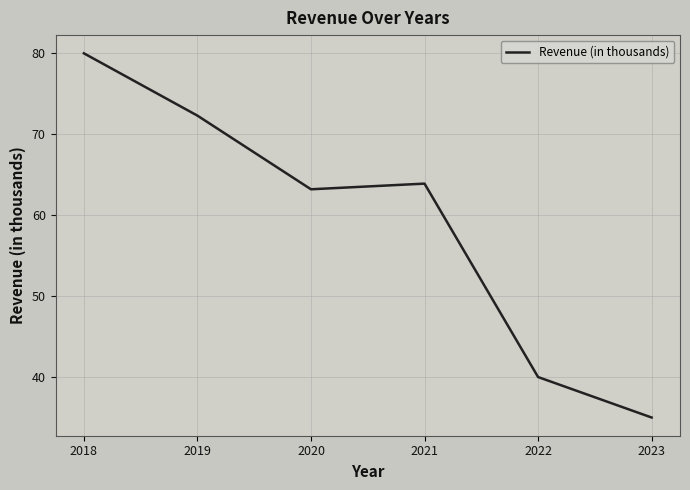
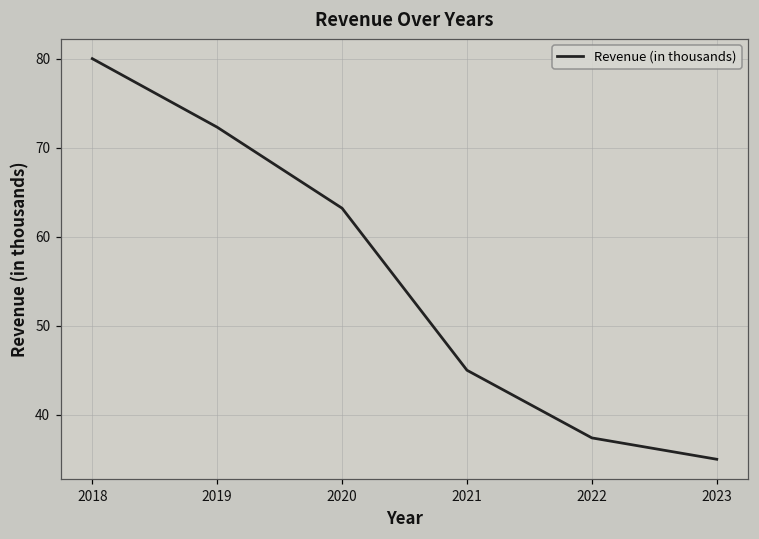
2021: 64 -> 45
2022: 40 -> 37
